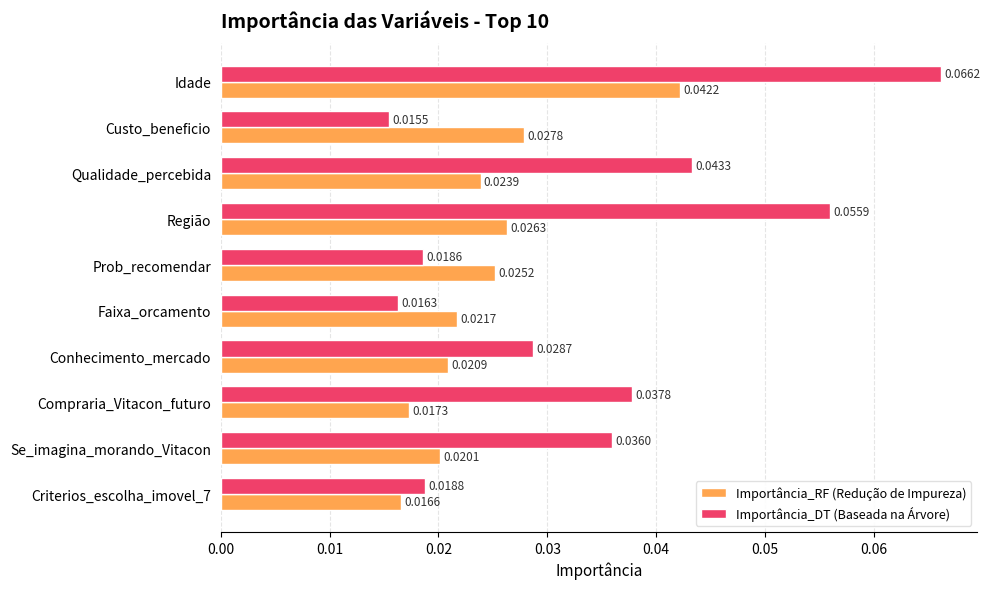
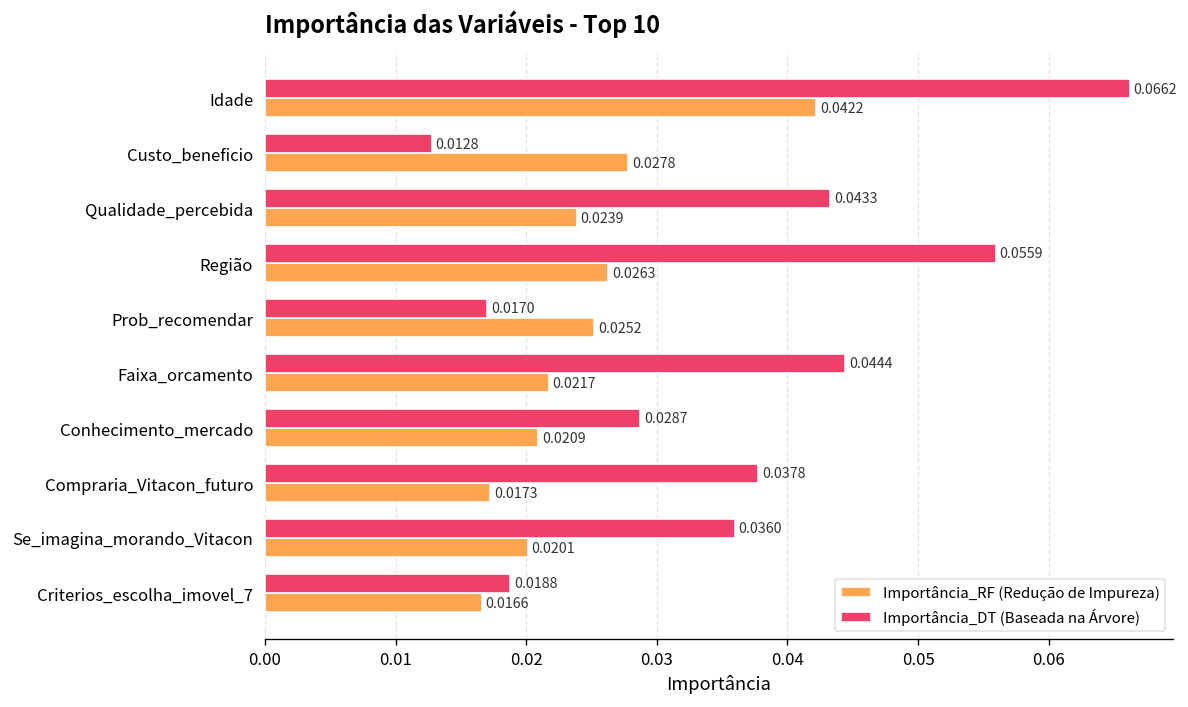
Importância_DT (Baseada na Árvore), Custo_beneficio: 0.0155 -> 0.0128
Importância_DT (Baseada na Árvore), Prob_recomendar: 0.0186 -> 0.0170
Importância_DT (Baseada na Árvore), Faixa_orcamento: 0.0163 -> 0.0444
